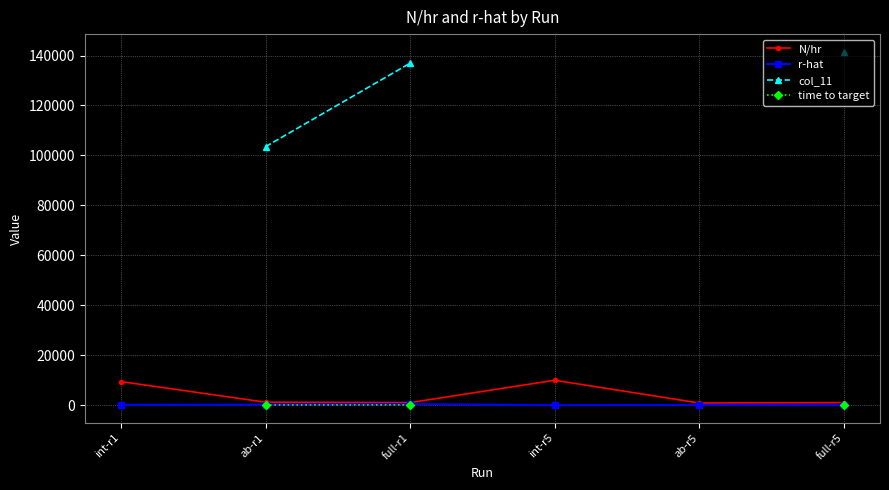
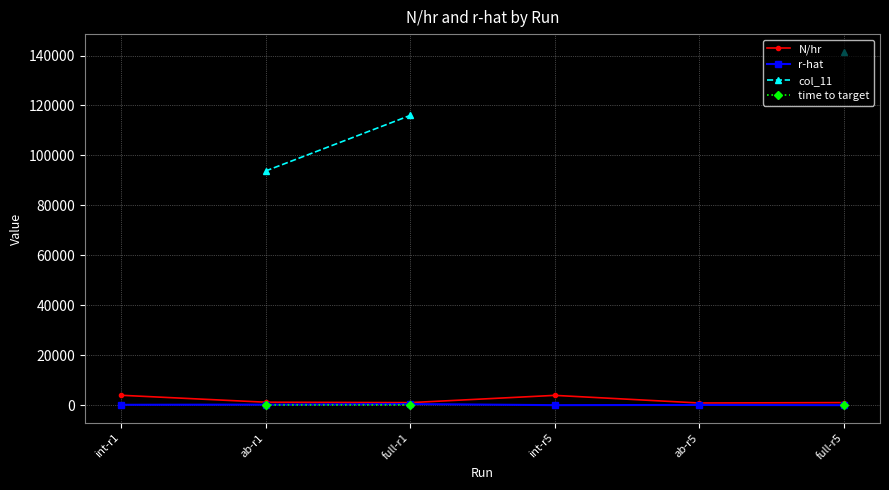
N/hr, int-r1: 9000 -> 4000
col_11, ab-r1: 104000 -> 94000
col_11, full-r1: 137000 -> 116000
N/hr, int-r5: 10000 -> 4000
